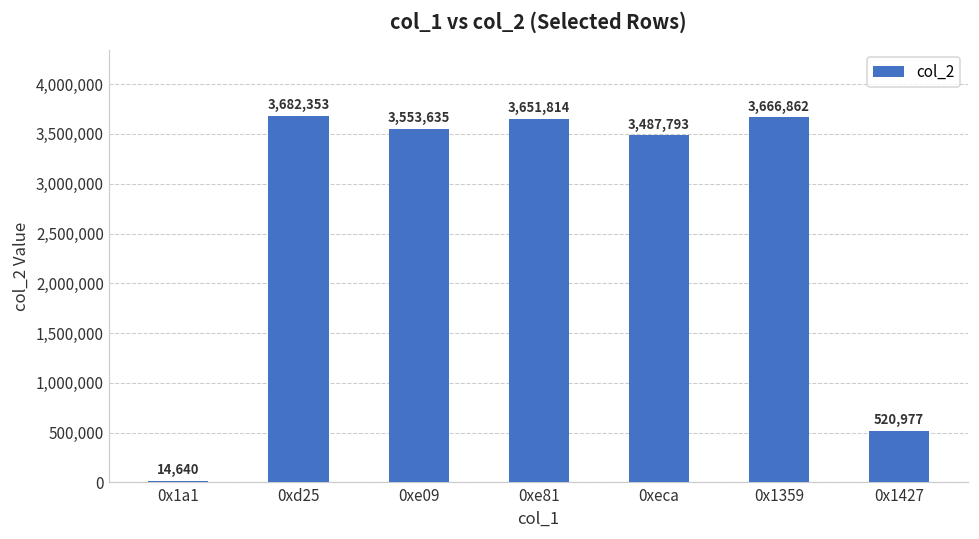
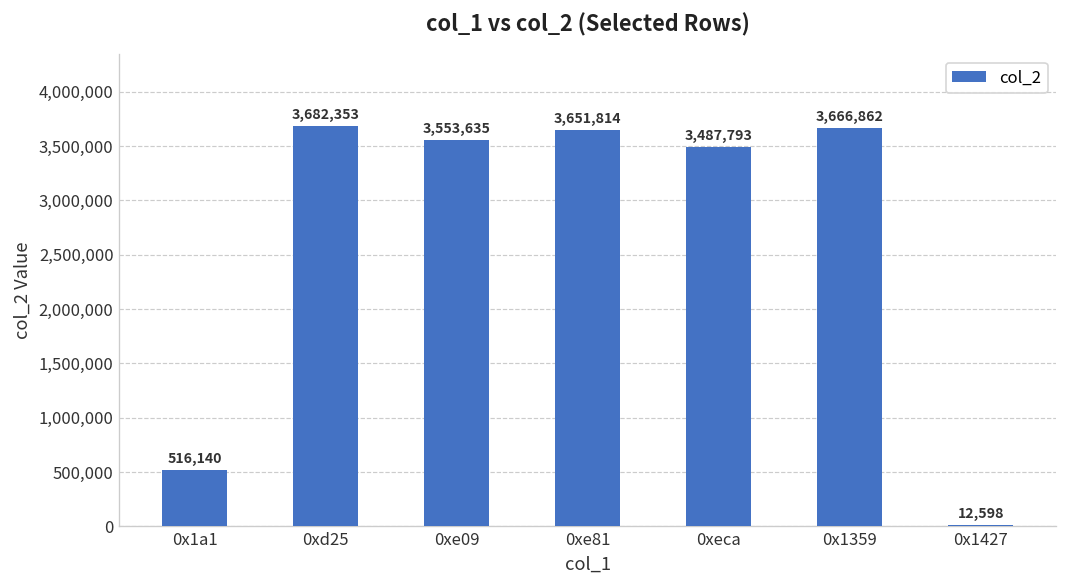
0x1a1: 14,640 -> 516,140
0x1427: 520,977 -> 12,598
